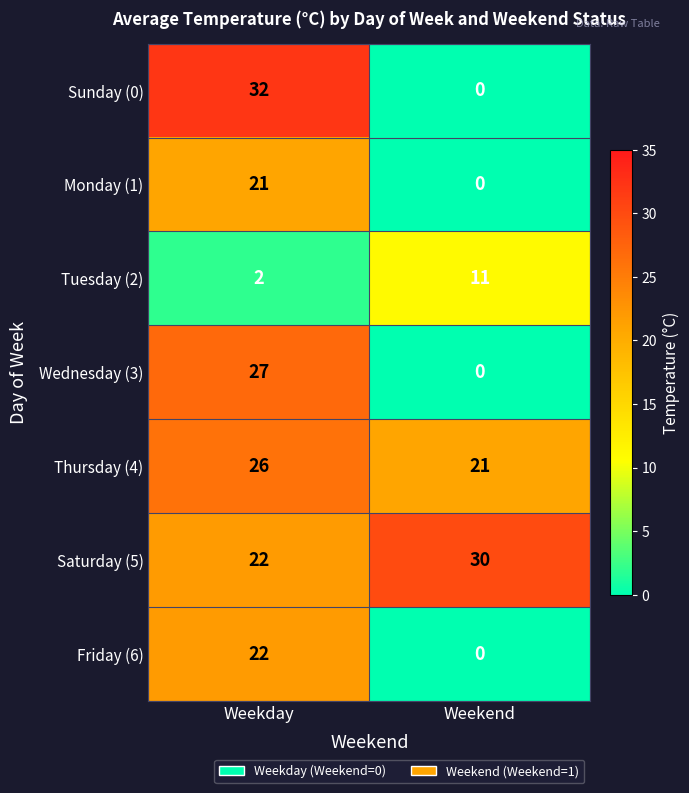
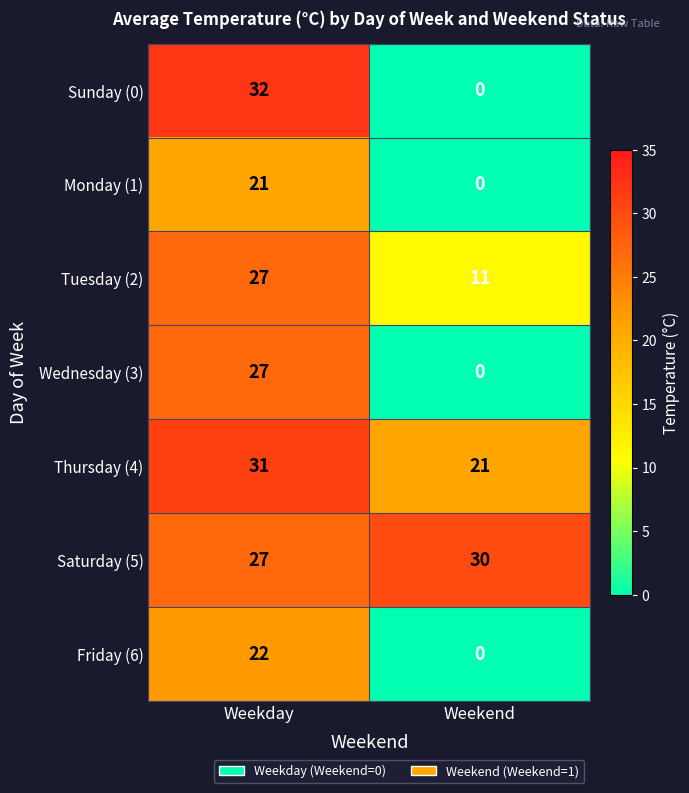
Tuesday (2), Weekday: 2 -> 27
Thursday (4), Weekday: 26 -> 31
Saturday (5), Weekday: 22 -> 27
